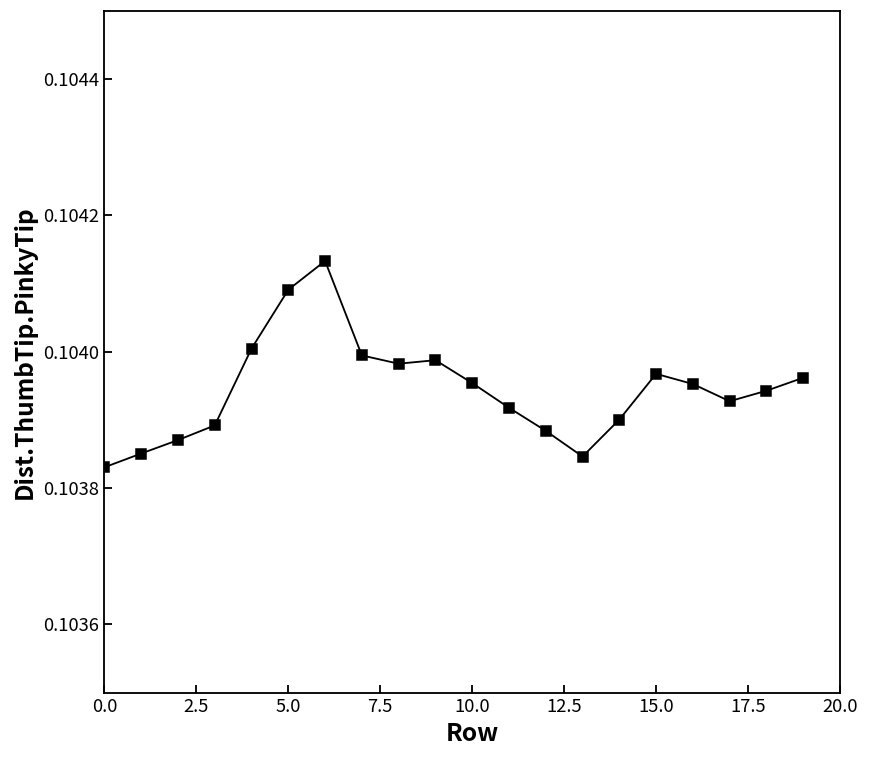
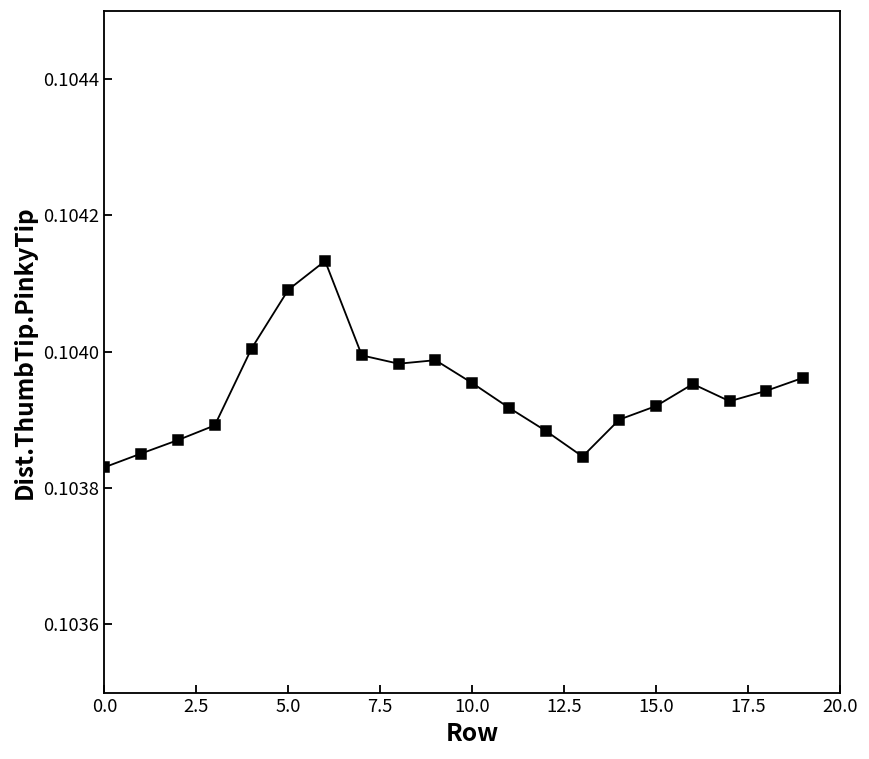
15.0: 0.10397 -> 0.10392
